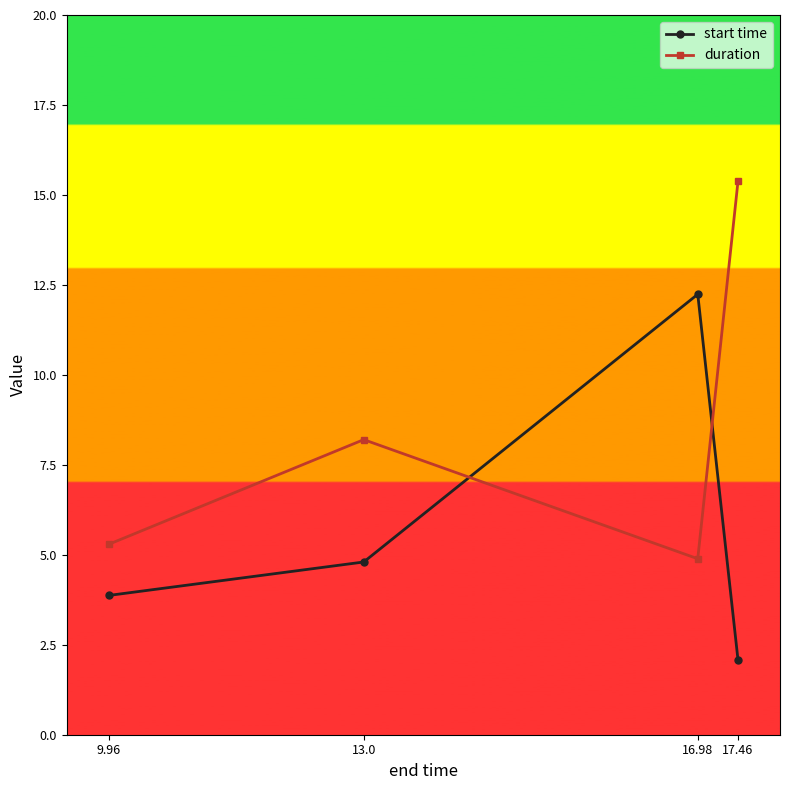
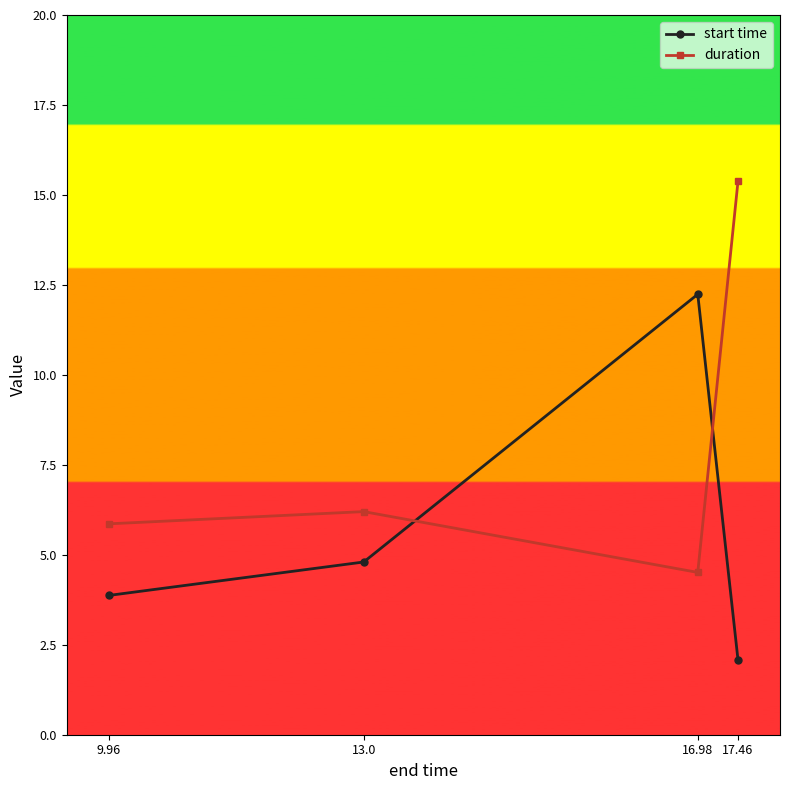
duration, 9.96: 5.3 -> 5.9
duration, 13.0: 8.2 -> 6.2
duration, 16.98: 4.9 -> 4.5
